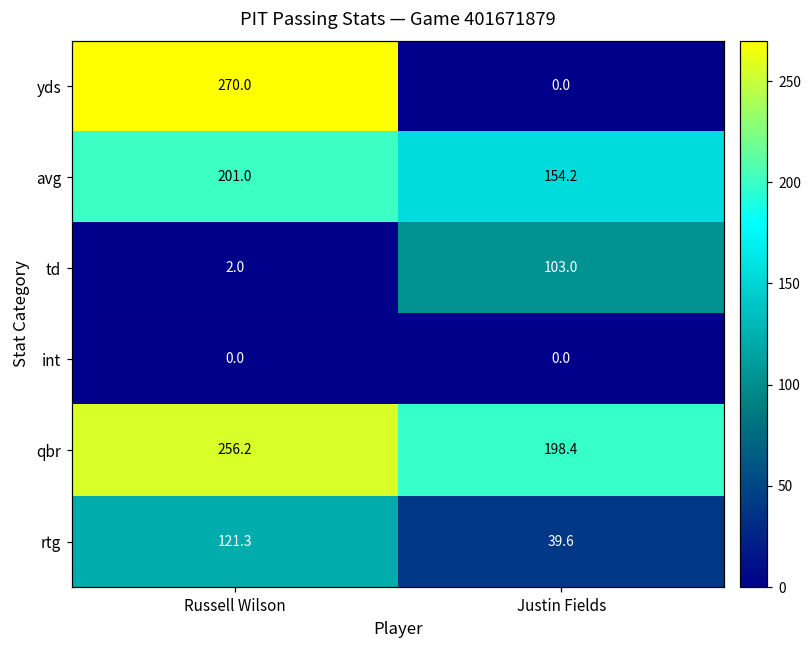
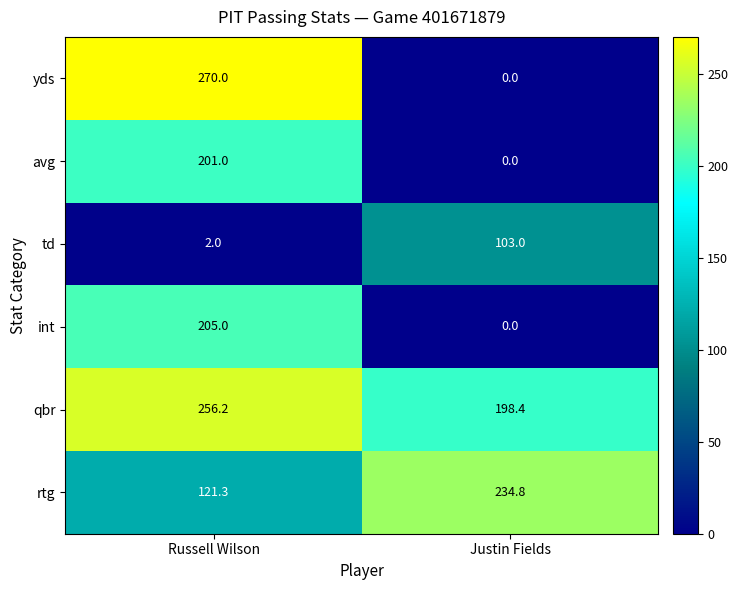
avg, Justin Fields: 154.2 -> 0.0
int, Russell Wilson: 0.0 -> 205.0
rtg, Justin Fields: 39.6 -> 234.8
